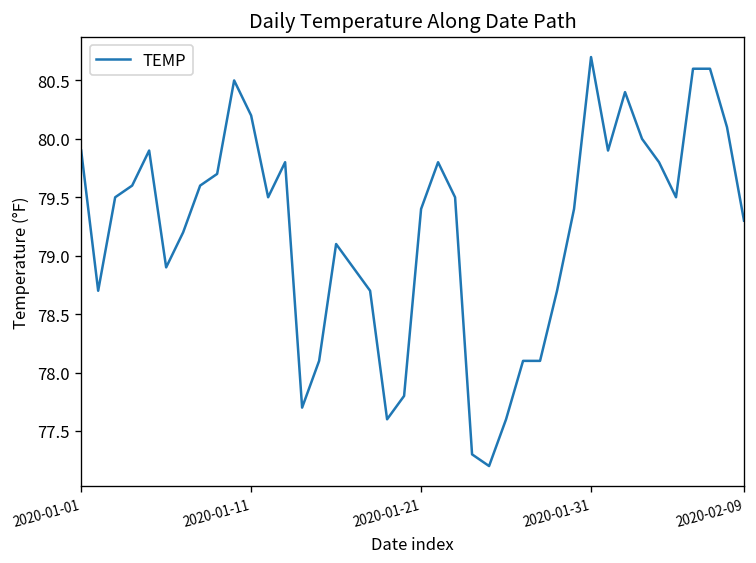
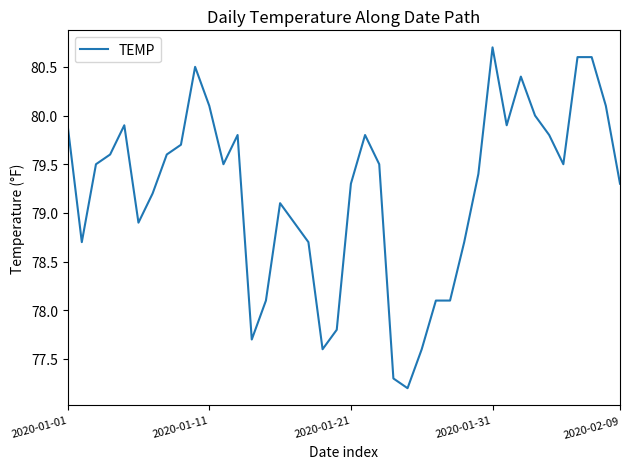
2020-01-11: 80.2 -> 80.1
2020-01-21: 79.4 -> 79.3
